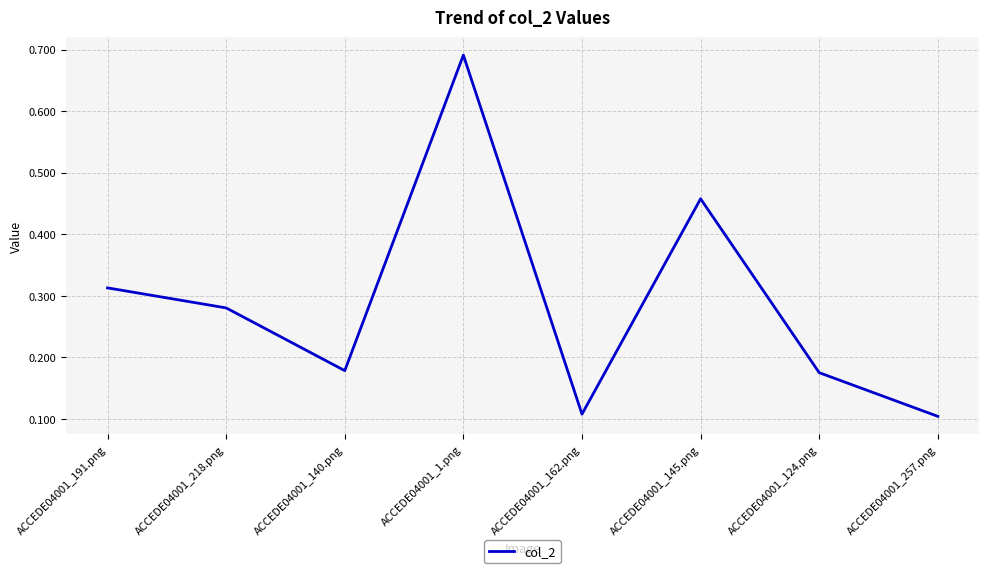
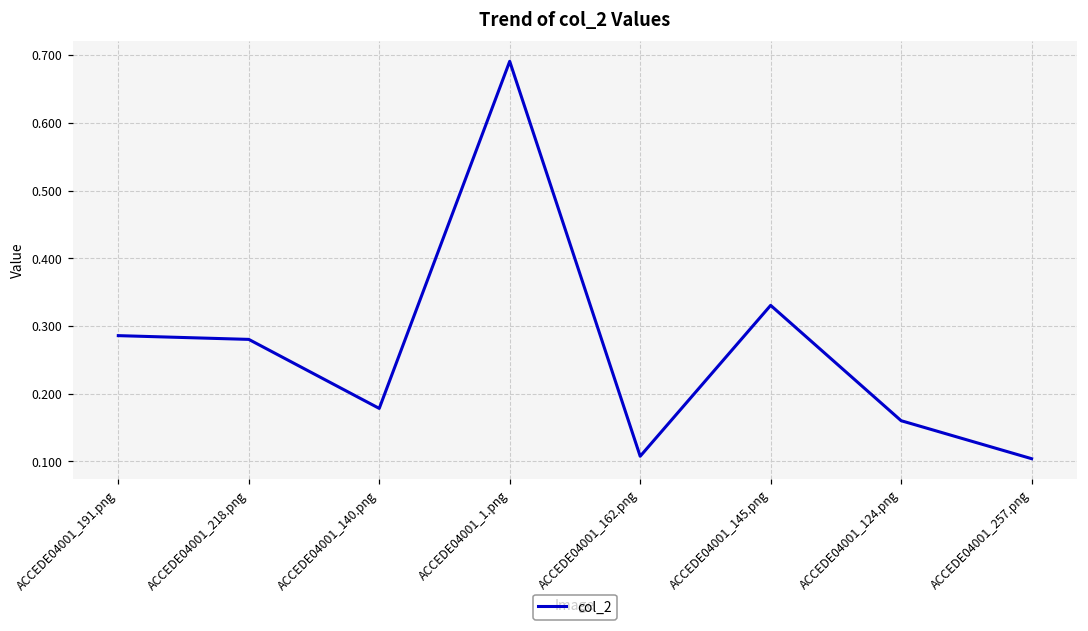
ACCEDE04001_191.png: 0.31 -> 0.29
ACCEDE04001_145.png: 0.46 -> 0.33
ACCEDE04001_124.png: 0.18 -> 0.16
